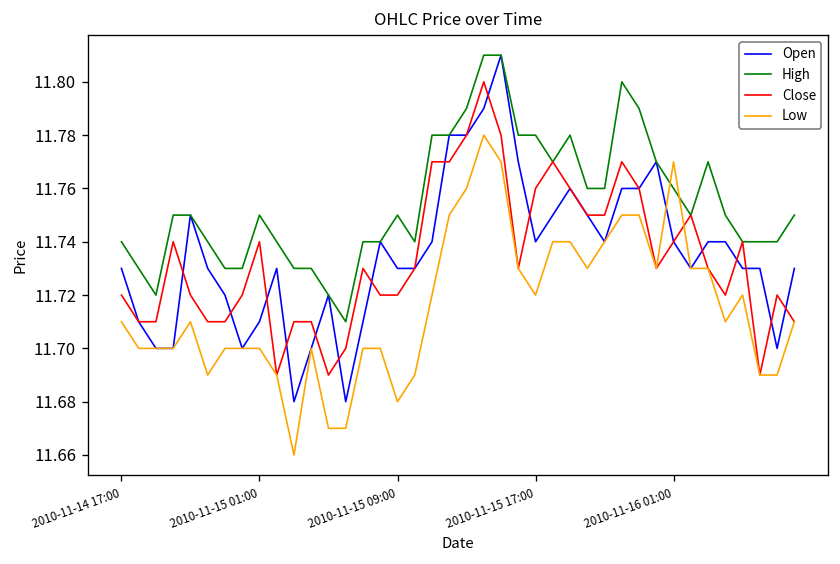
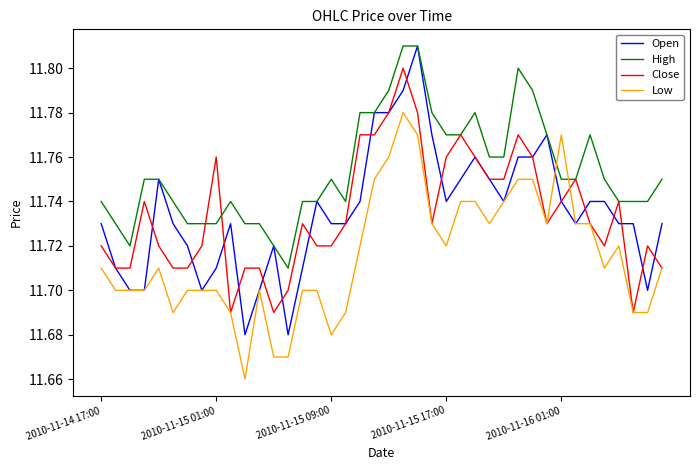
High, 2010-11-15 01:00: 11.75 -> 11.73
Close, 2010-11-15 01:00: 11.74 -> 11.76
High, 2010-11-15 17:00: 11.78 -> 11.77
High, 2010-11-16 01:00: 11.76 -> 11.75
